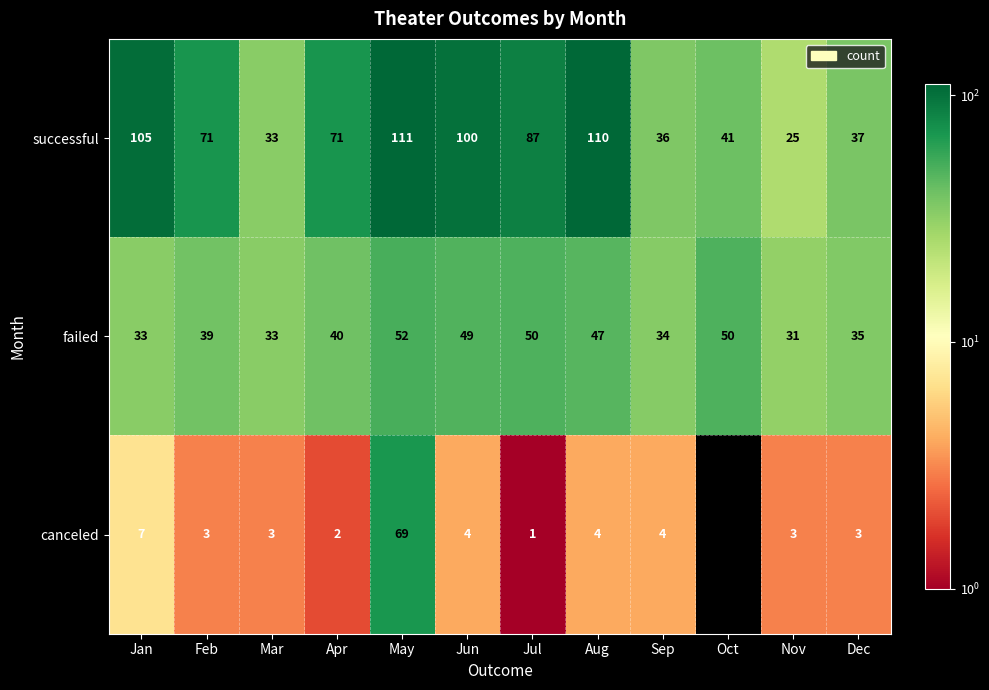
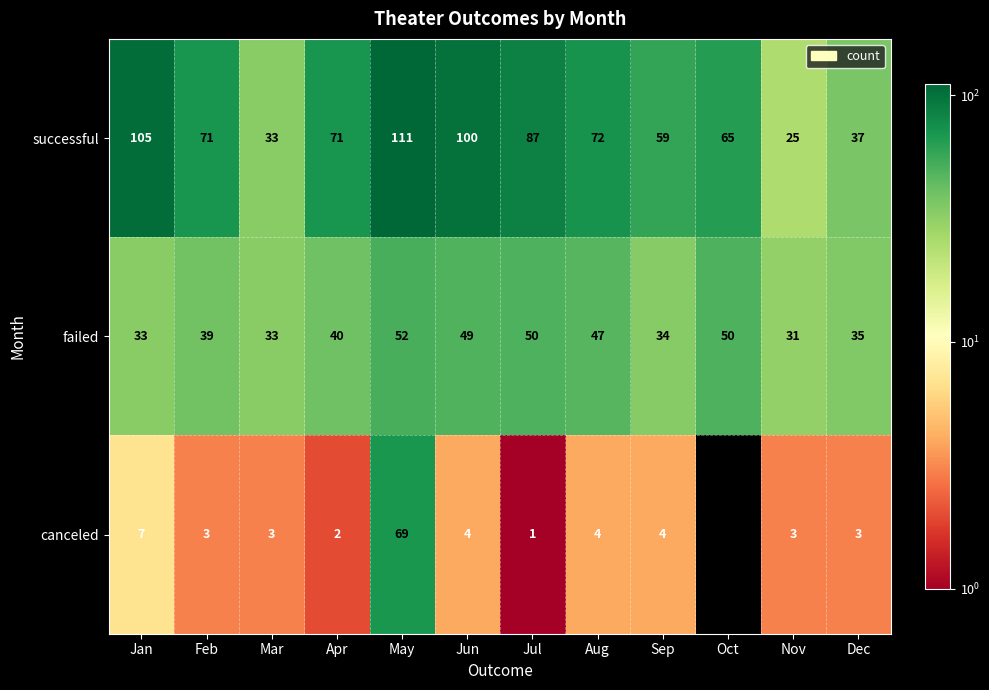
successful, Aug: 110 -> 72
successful, Sep: 36 -> 59
successful, Oct: 41 -> 65
